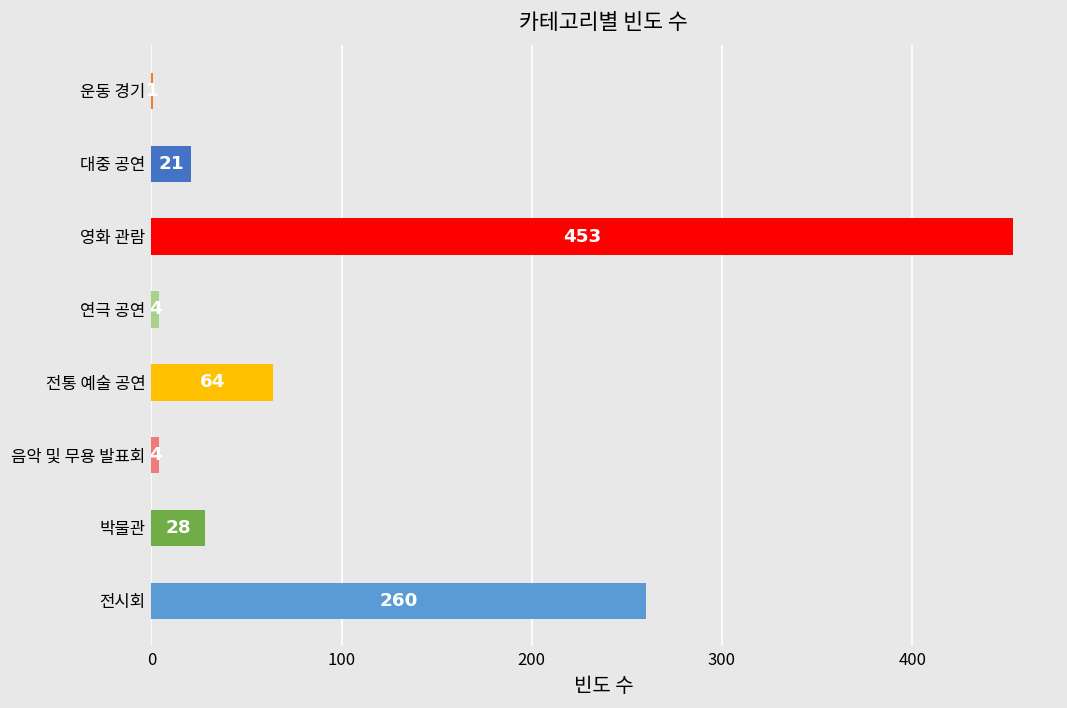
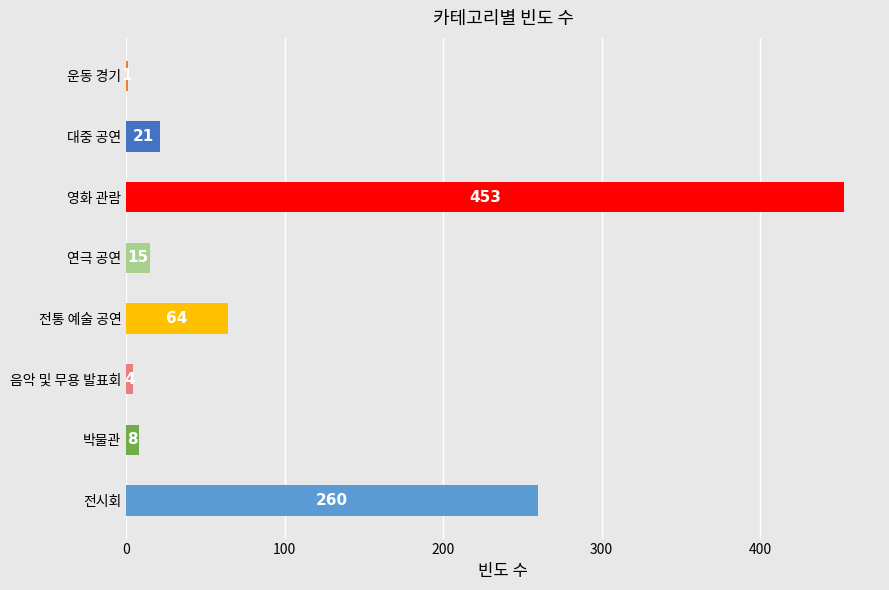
연극 공연: 4 -> 15
박물관: 28 -> 8
